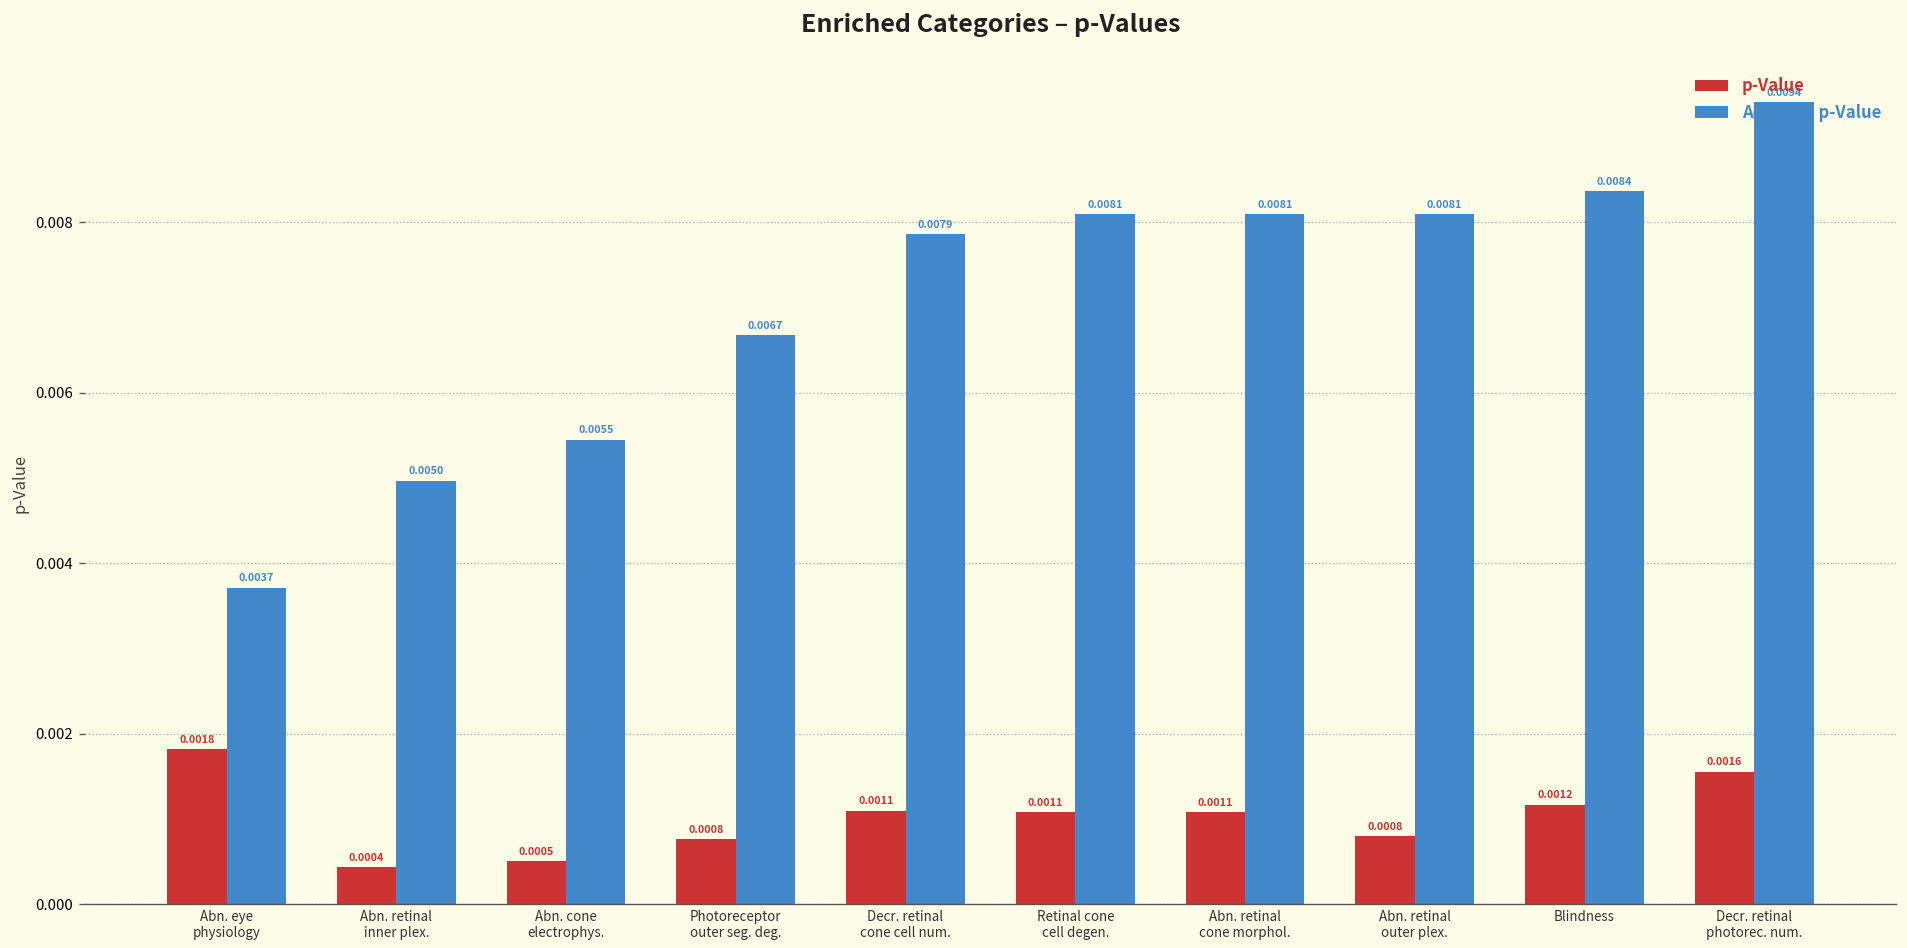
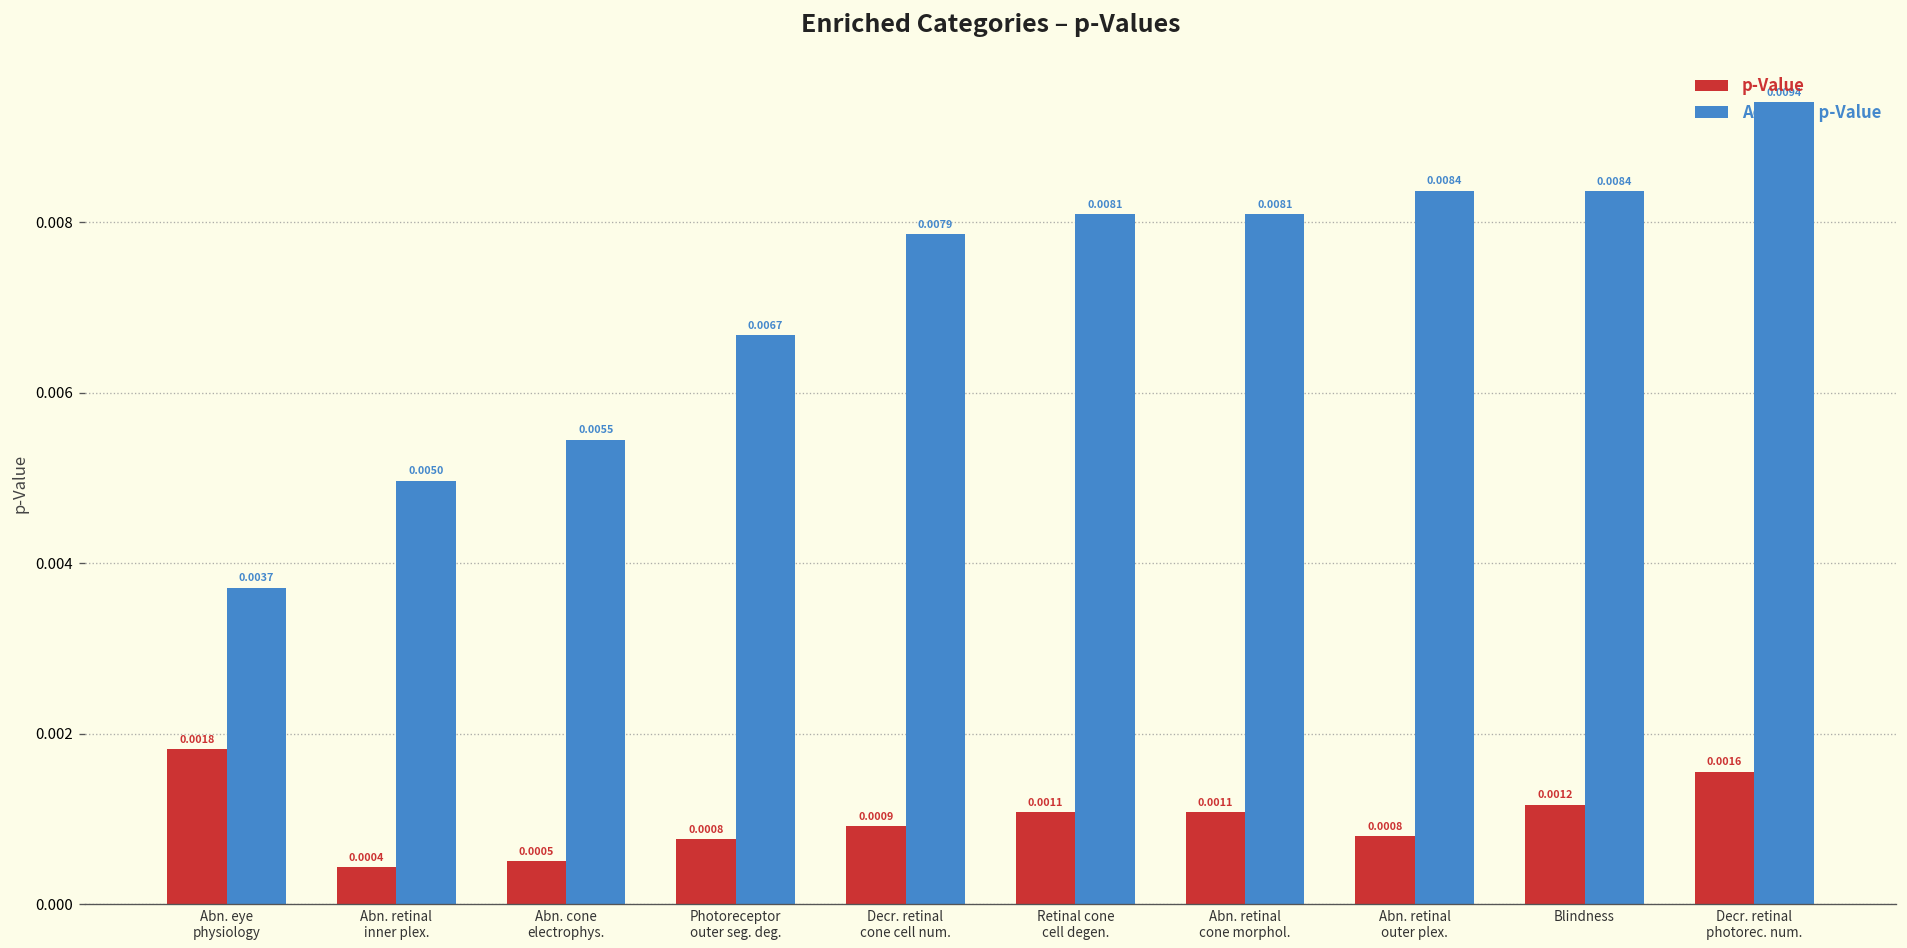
p-Value, Decr. retinal cone cell num.: 0.0011 -> 0.0009
Adjusted p-Value, Abn. retinal outer plex.: 0.0081 -> 0.0084
